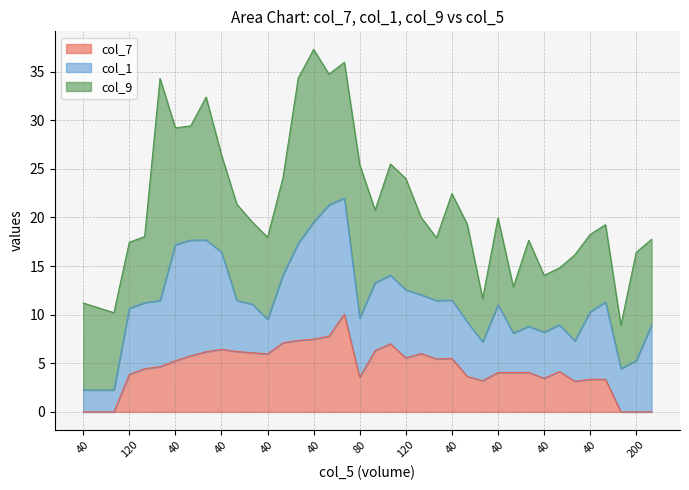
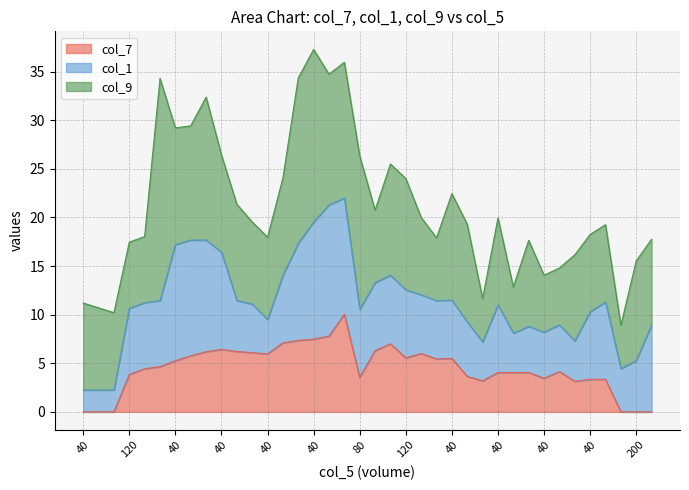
col_1, 80: 6 -> 7
col_9, 200: 11 -> 10
